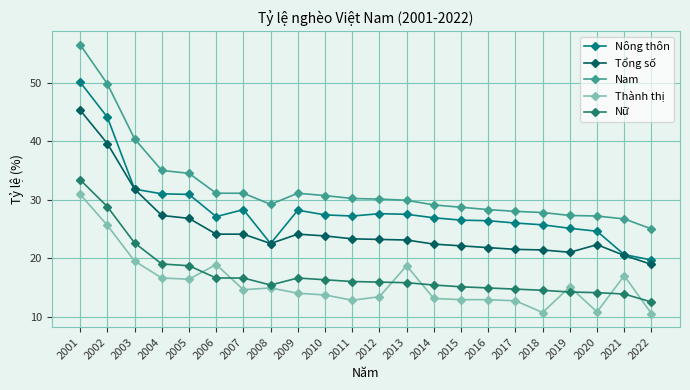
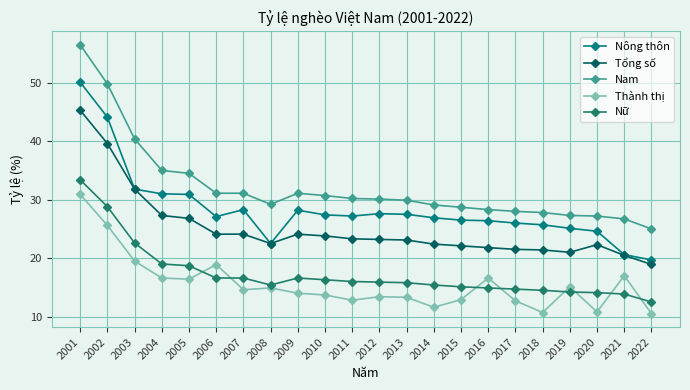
Thành thị, 2013: 19 -> 13
Thành thị, 2014: 13 -> 12
Thành thị, 2016: 13 -> 17
